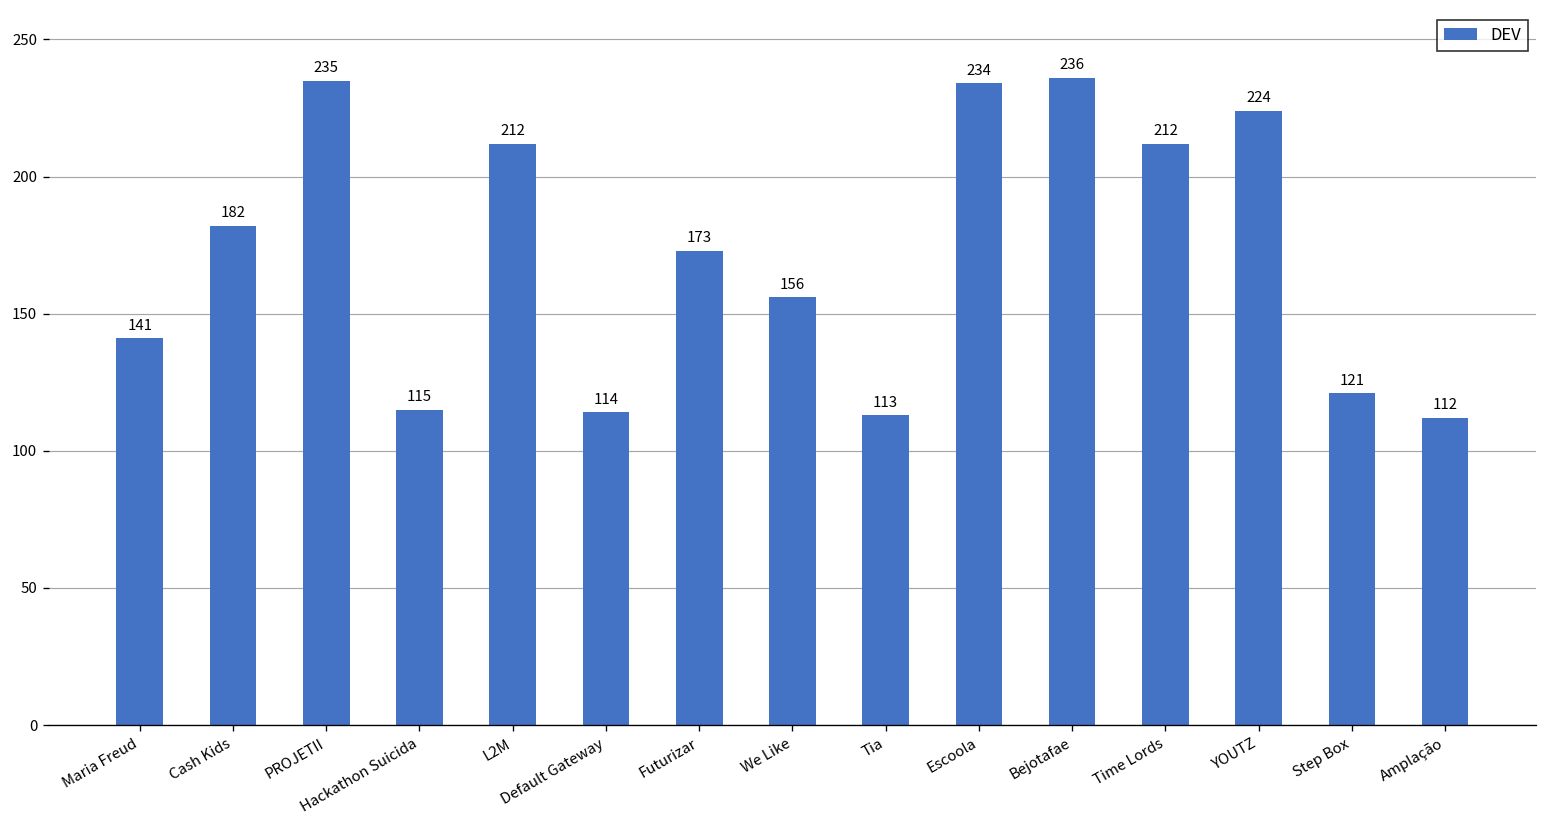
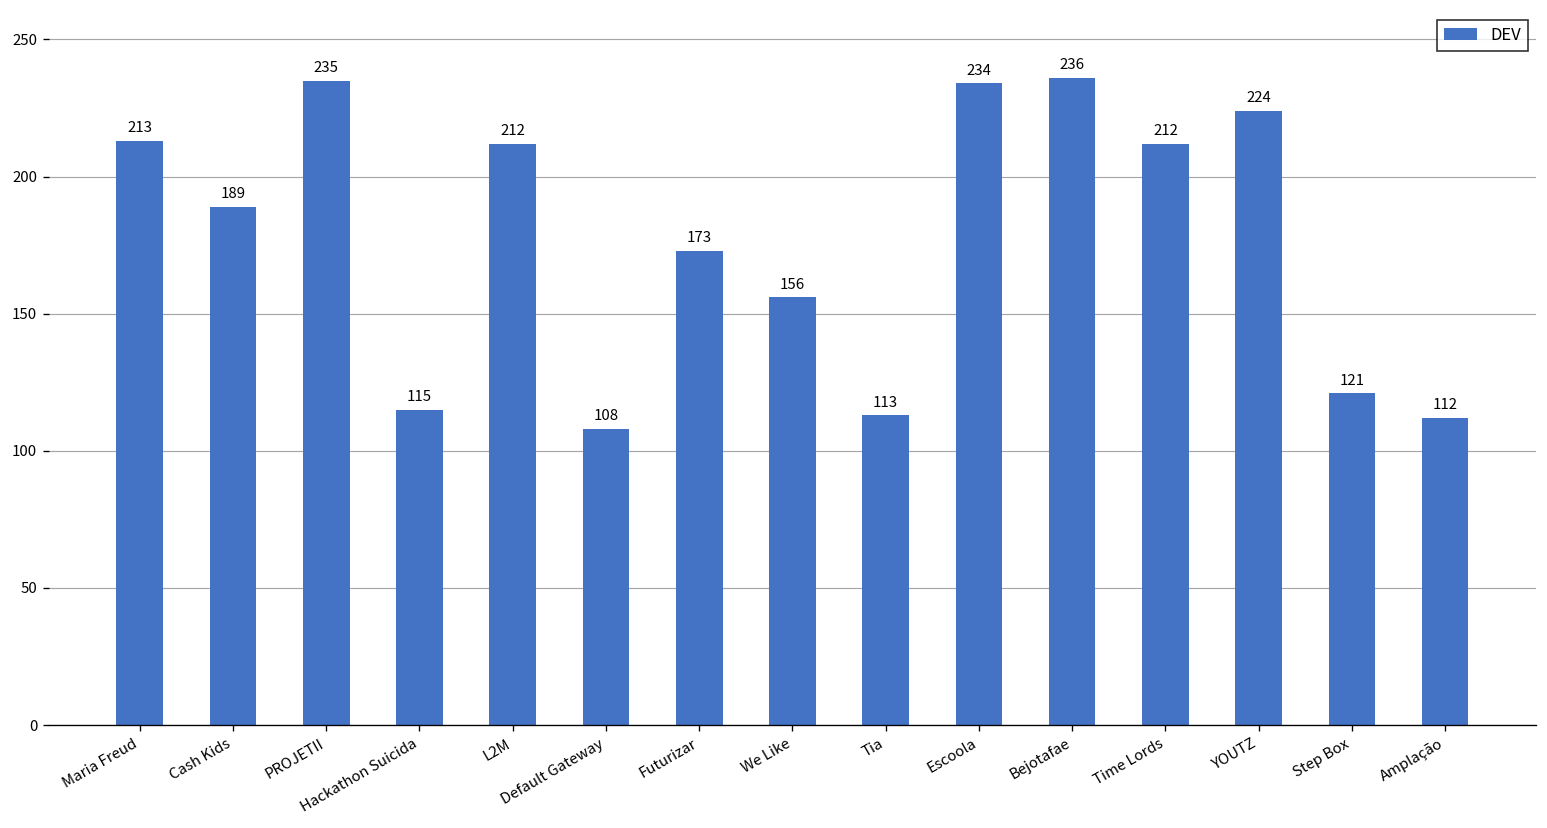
Maria Freud: 141 -> 213
Cash Kids: 182 -> 189
Default Gateway: 114 -> 108
